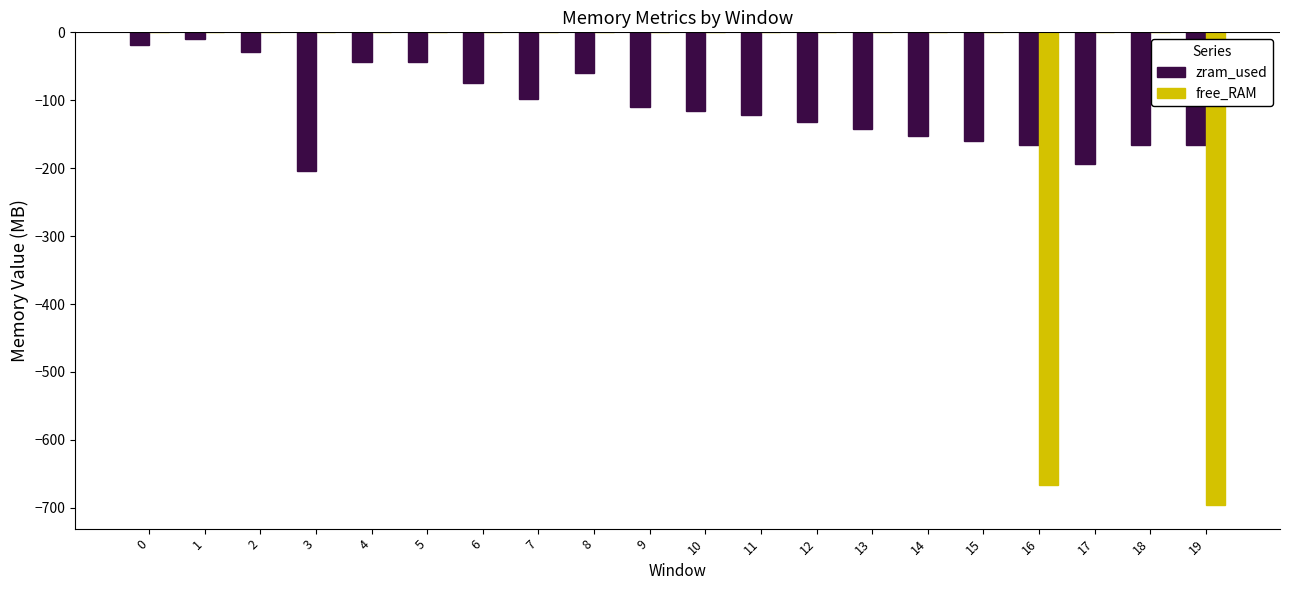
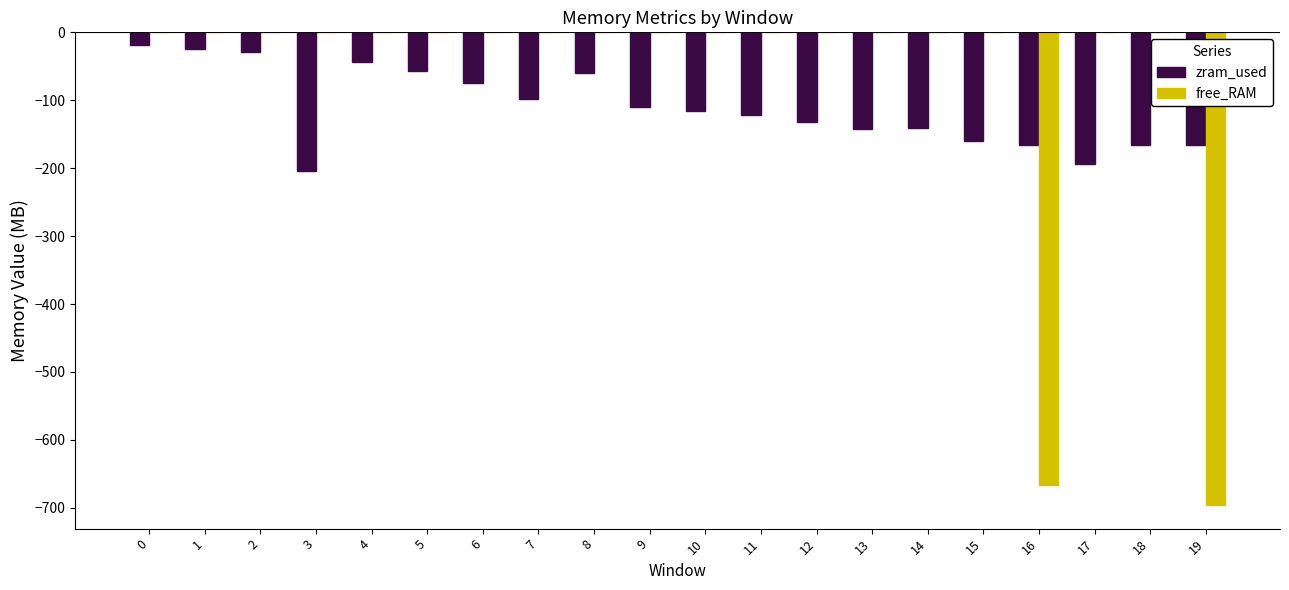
zram_used, 1: -10 -> -20
zram_used, 5: -40 -> -60
zram_used, 14: -150 -> -140
